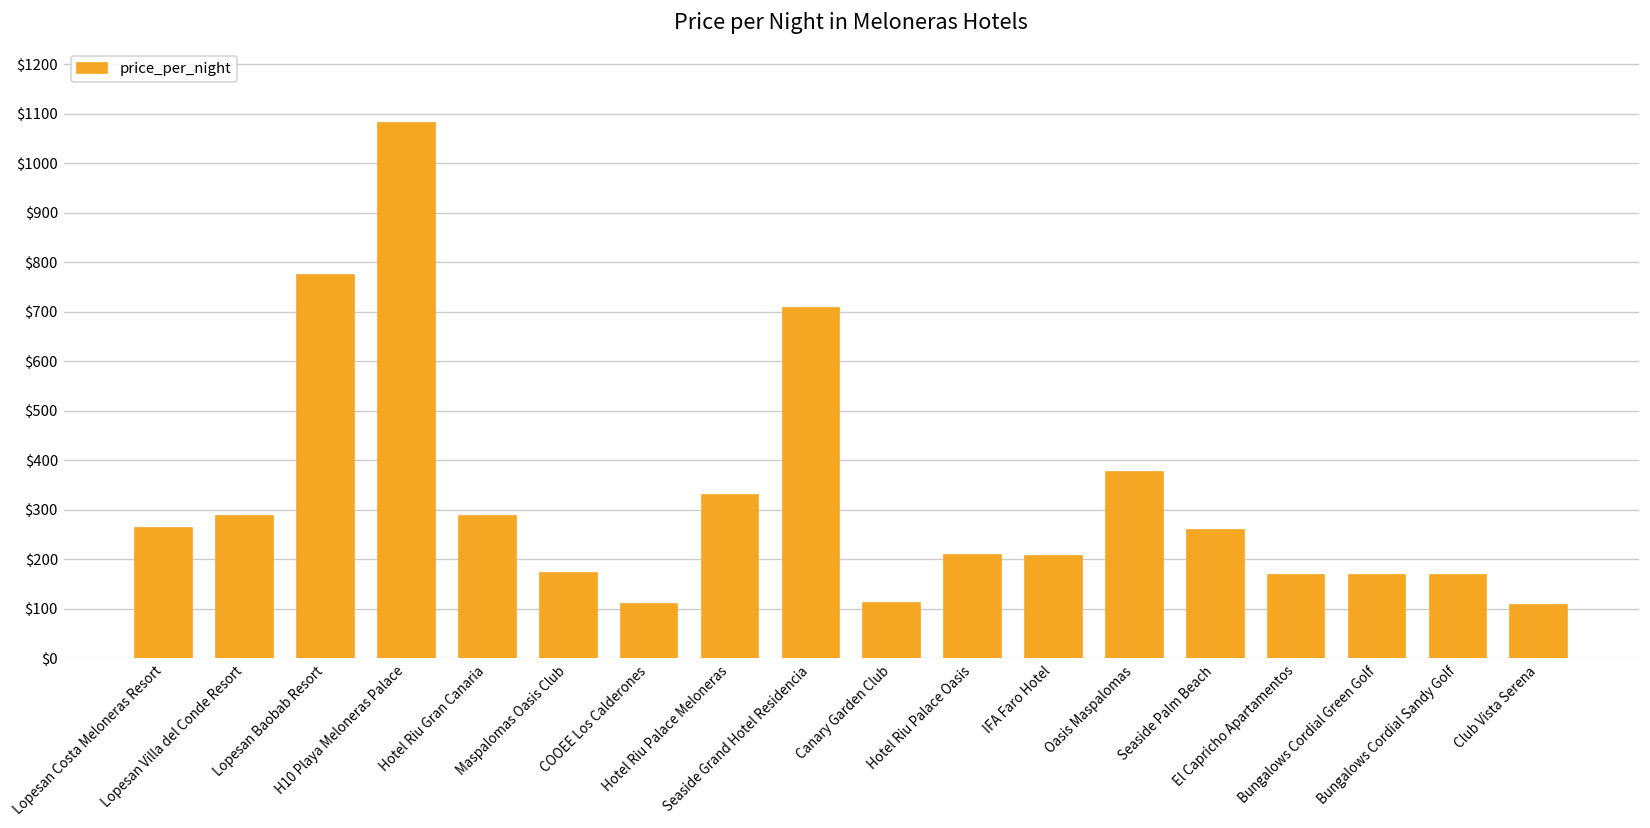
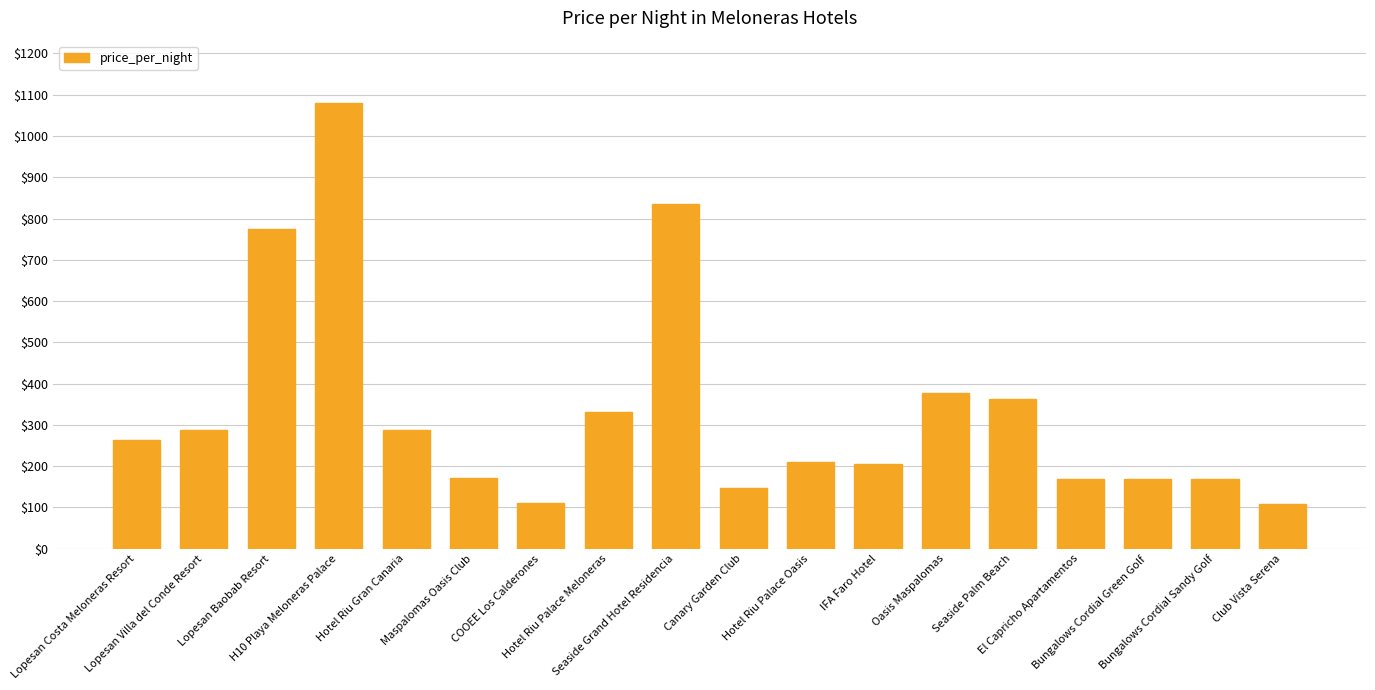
Seaside Grand Hotel Residencia: $710 -> $840
Canary Garden Club: $110 -> $150
Seaside Palm Beach: $260 -> $360
